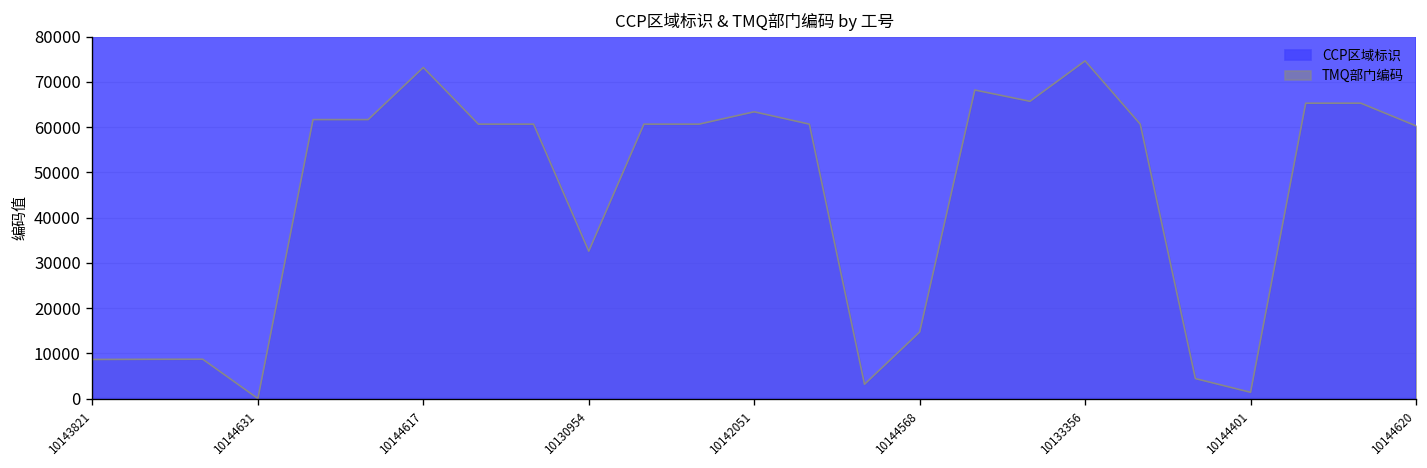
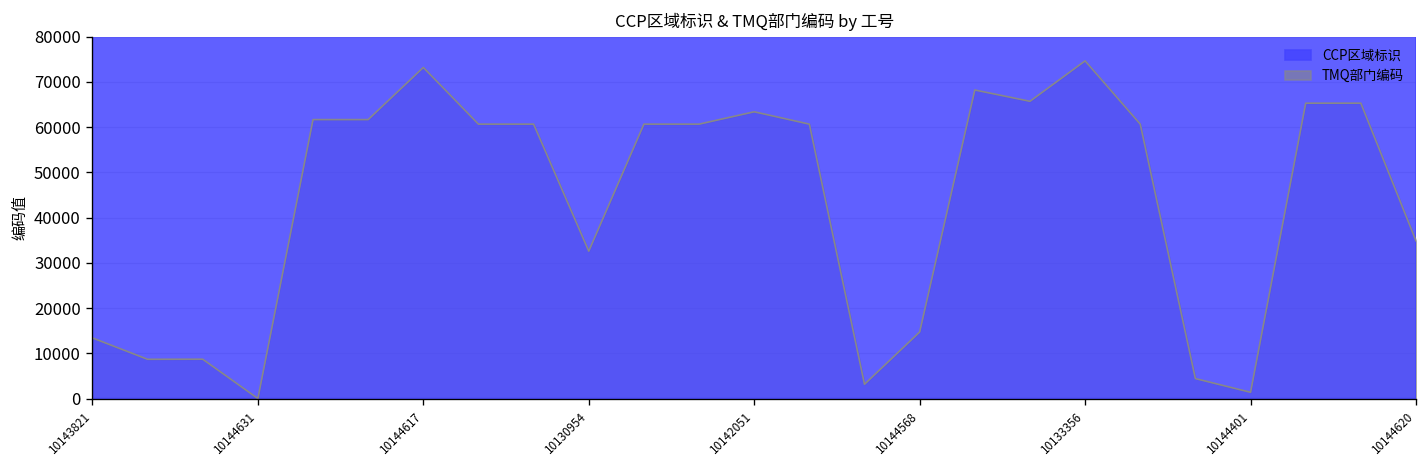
TMQ部门编码, 10143821: 9000 -> 13000
TMQ部门编码, 10144620: 60000 -> 35000
